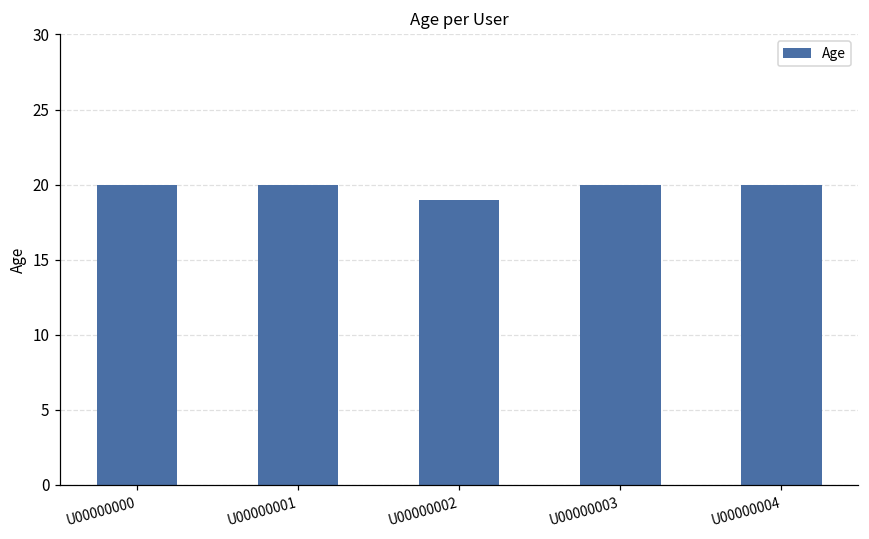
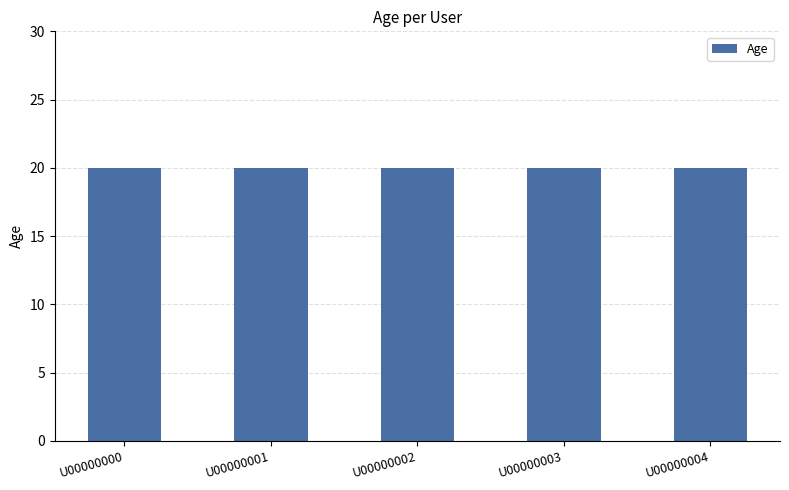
U00000002: 19 -> 20
